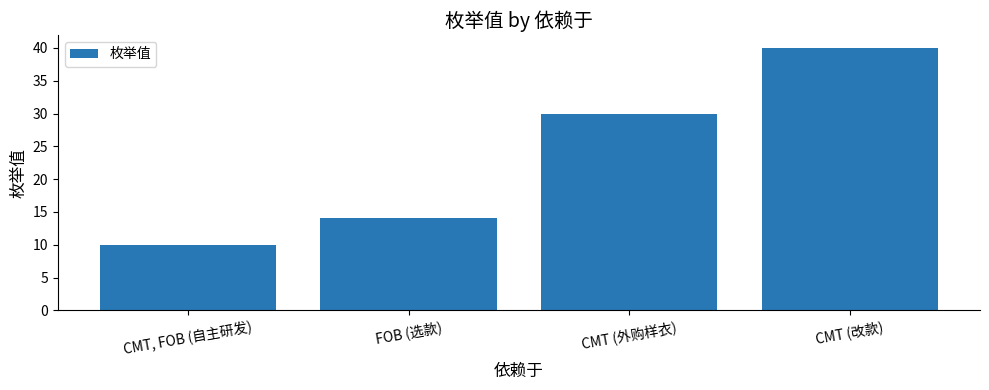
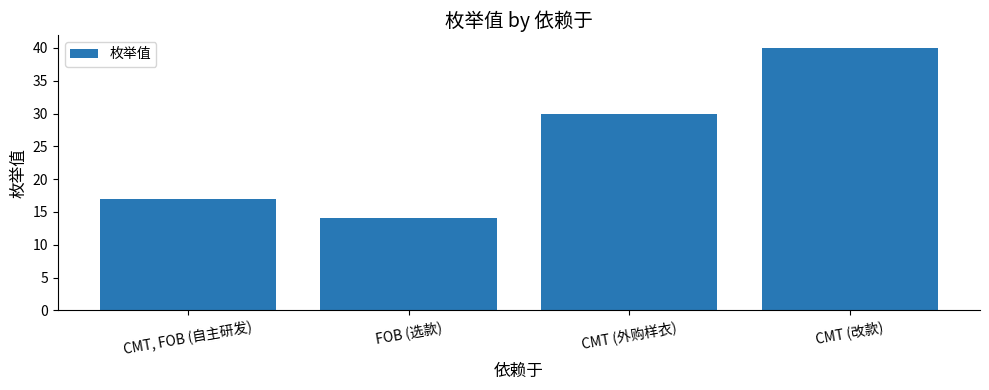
CMT, FOB (自主研发): 10 -> 17
